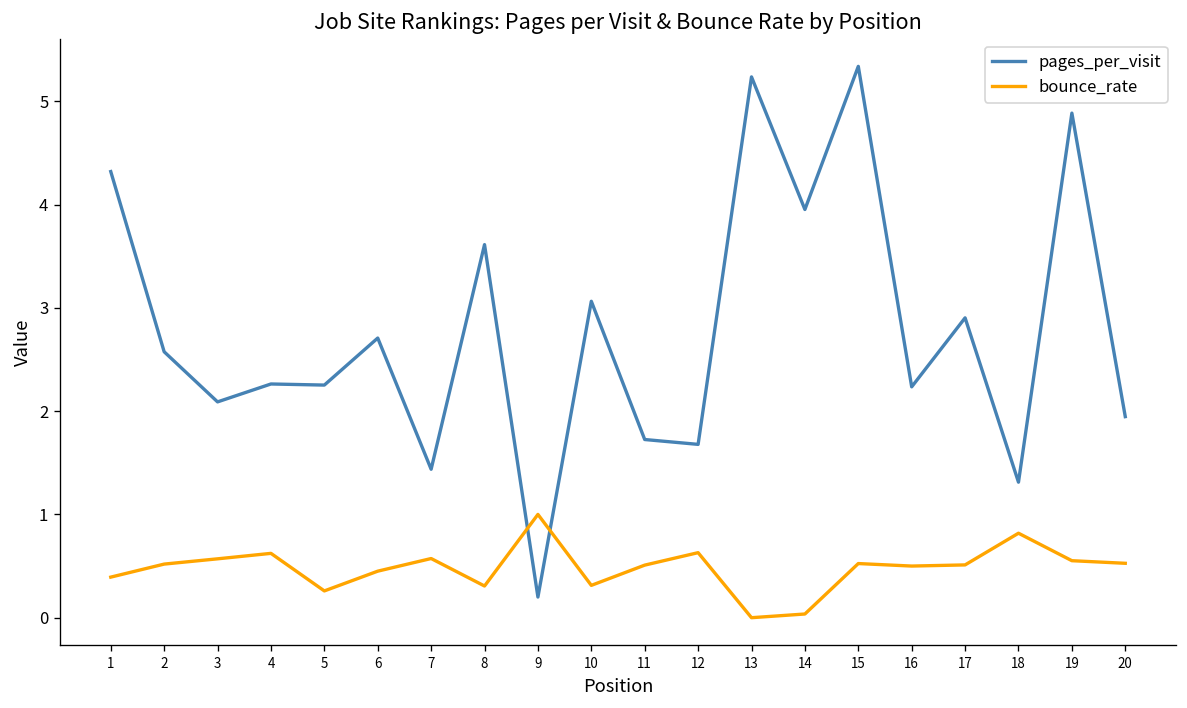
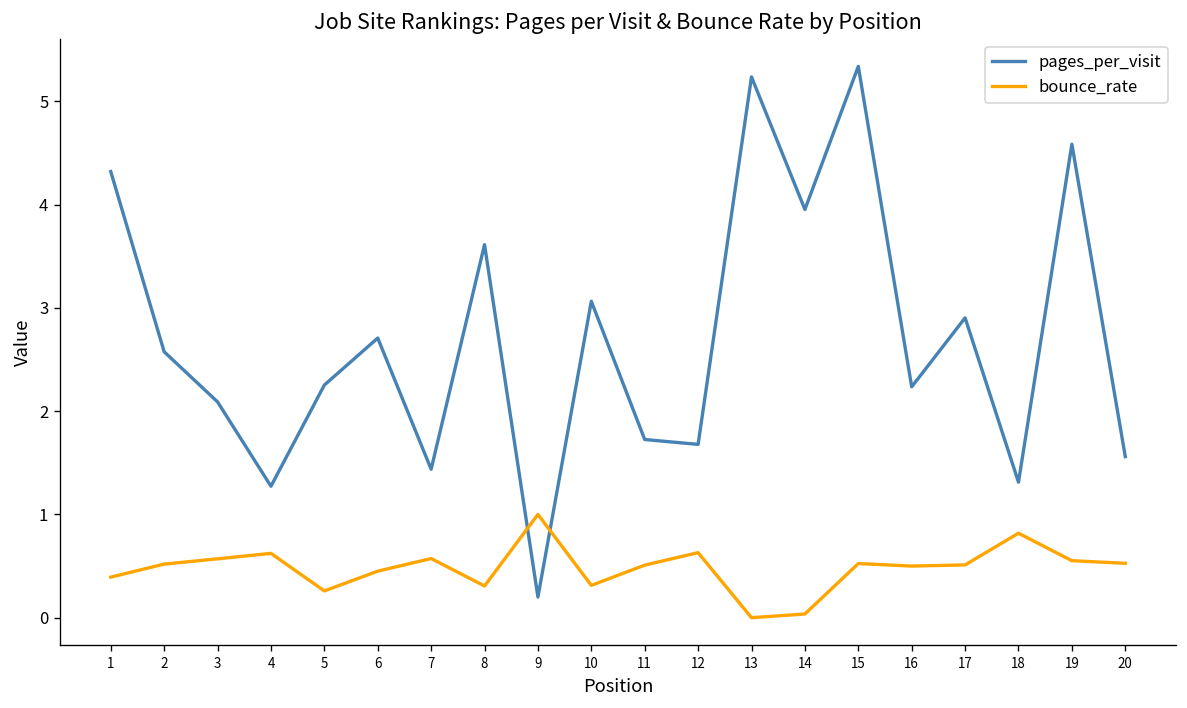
pages_per_visit, 4: 2.3 -> 1.3
pages_per_visit, 19: 4.9 -> 4.6
pages_per_visit, 20: 1.9 -> 1.6
